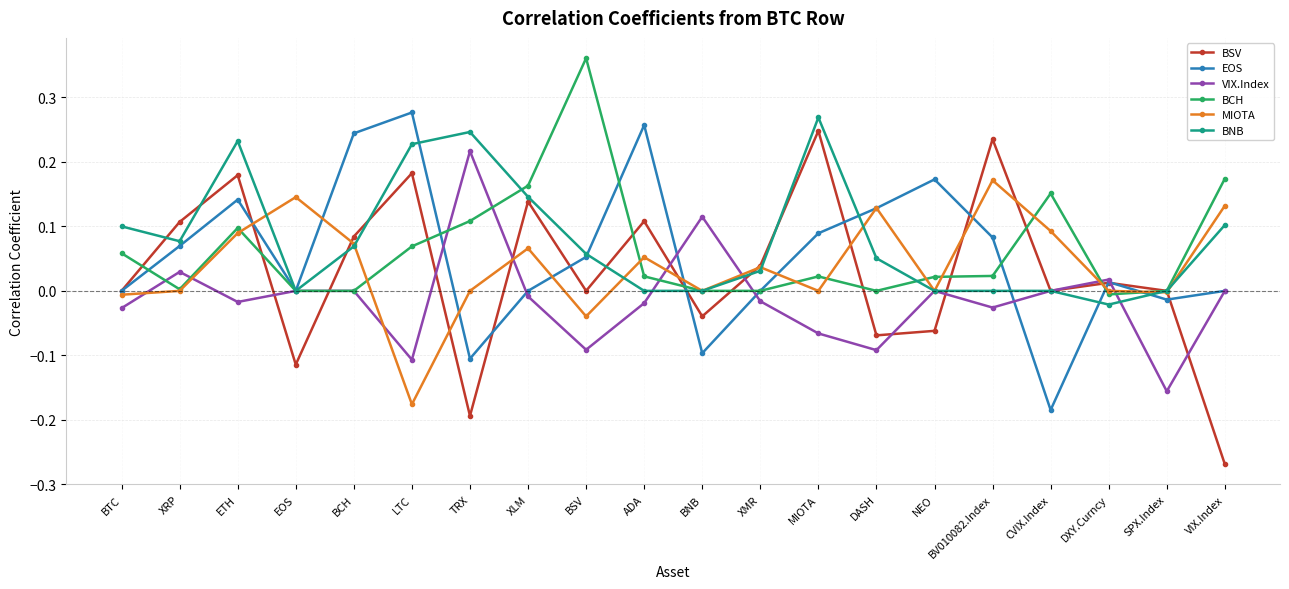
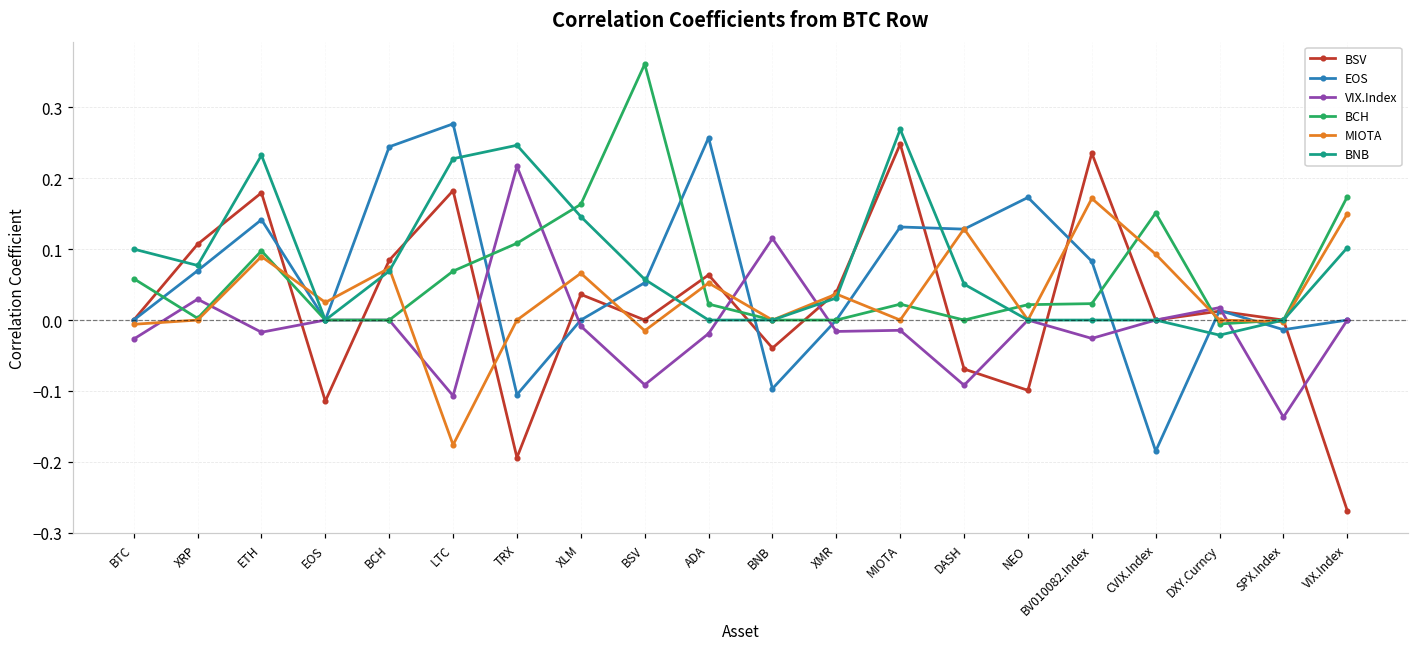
MIOTA, EOS: 0.15 -> 0.02
BSV, XLM: 0.14 -> 0.04
MIOTA, BSV: -0.04 -> -0.02
BSV, ADA: 0.11 -> 0.06
EOS, MIOTA: 0.09 -> 0.13
VIX.Index, MIOTA: -0.07 -> -0.01
BSV, NEO: -0.06 -> -0.10
VIX.Index, SPX.Index: -0.16 -> -0.14
MIOTA, VIX.Index: 0.13 -> 0.15
